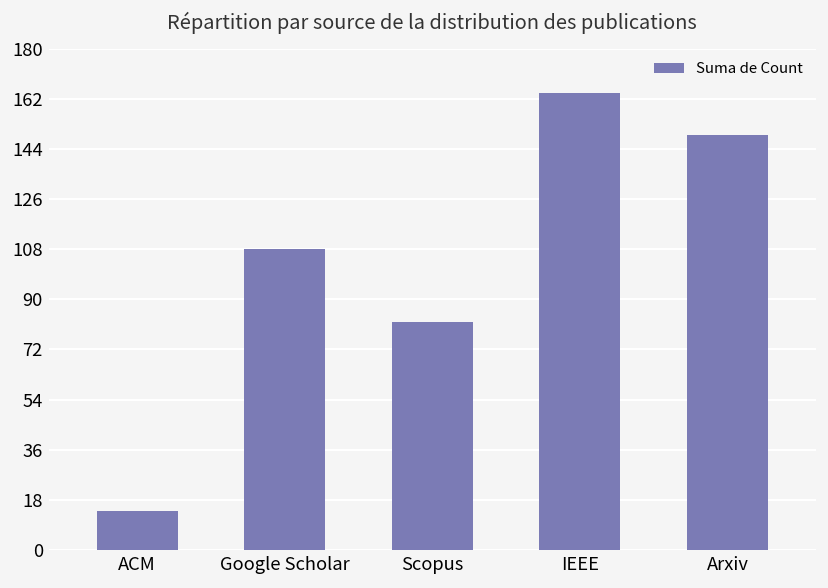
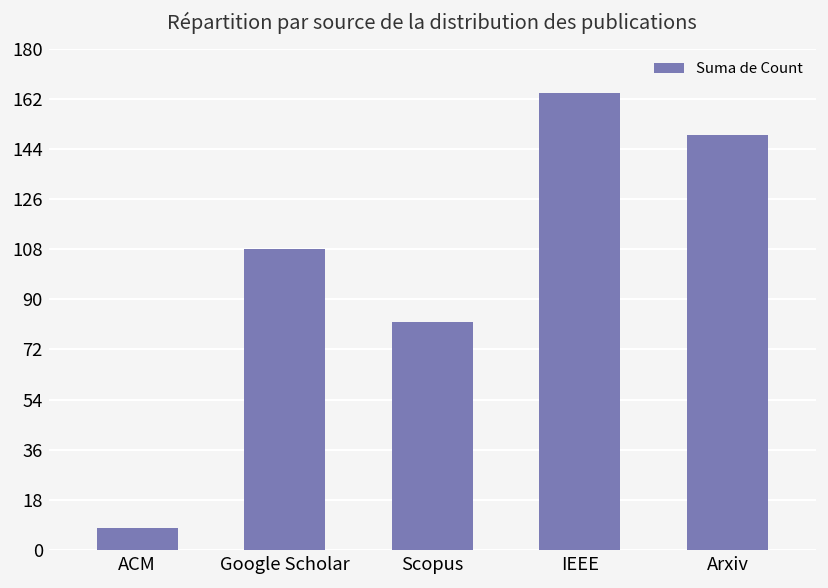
ACM: 14 -> 8
